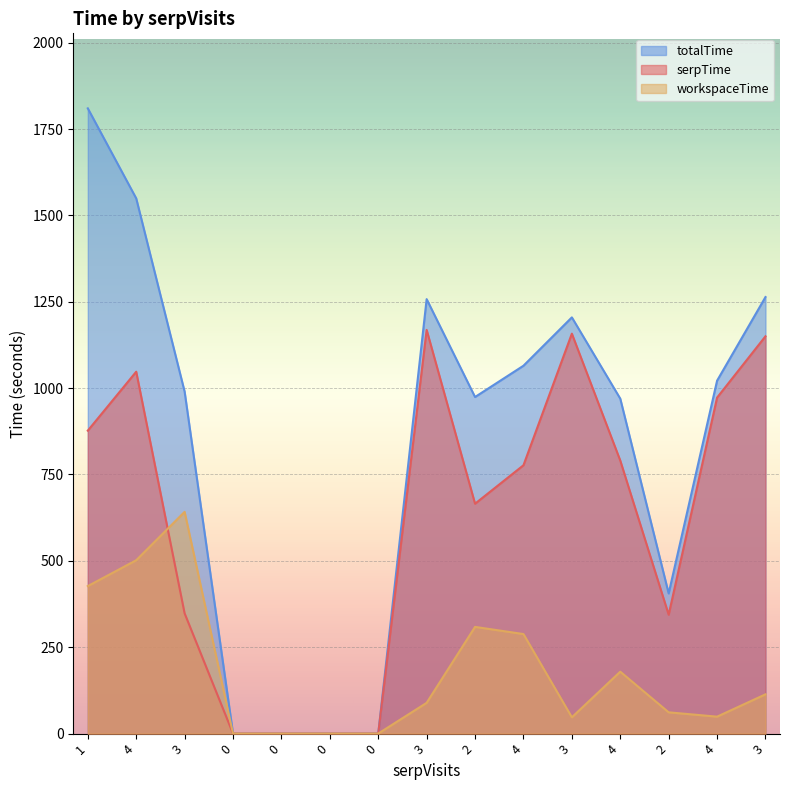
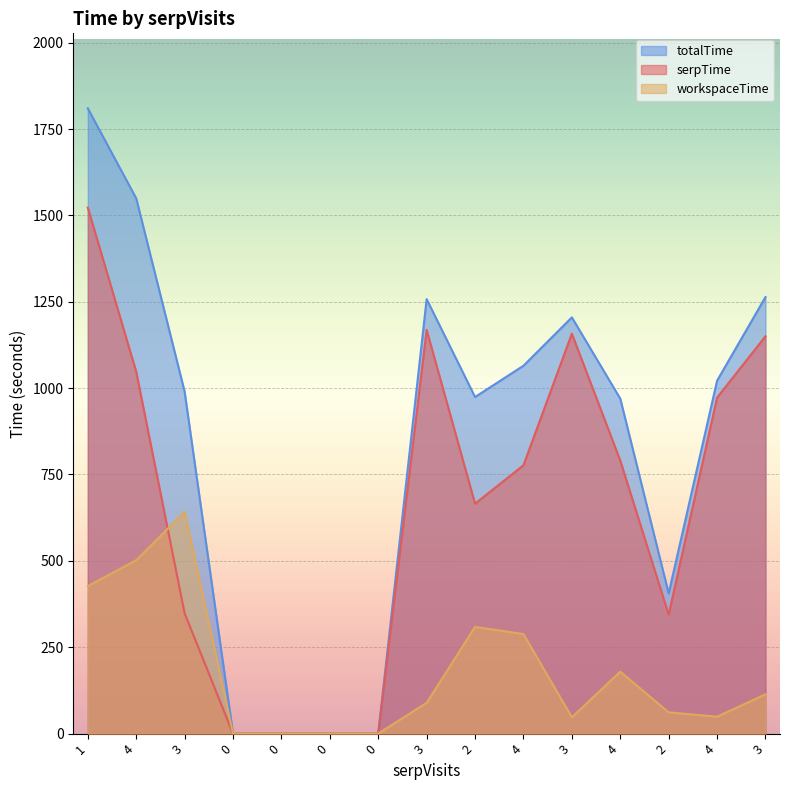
serpTime, 1: 880 -> 1520
